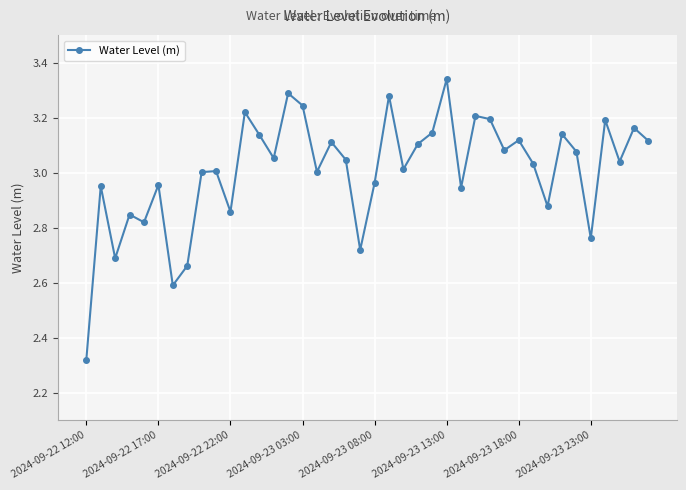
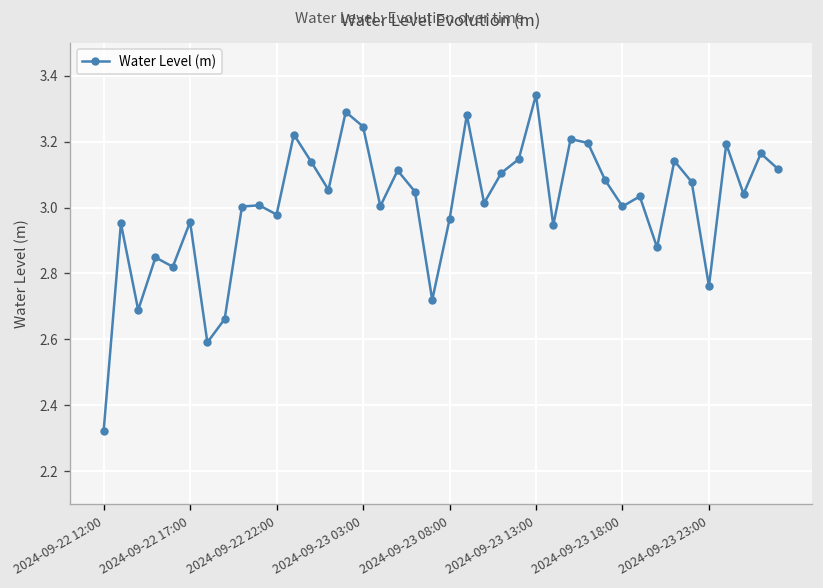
2024-09-22 22:00: 2.86 -> 2.98
2024-09-23 18:00: 3.12 -> 3.00
